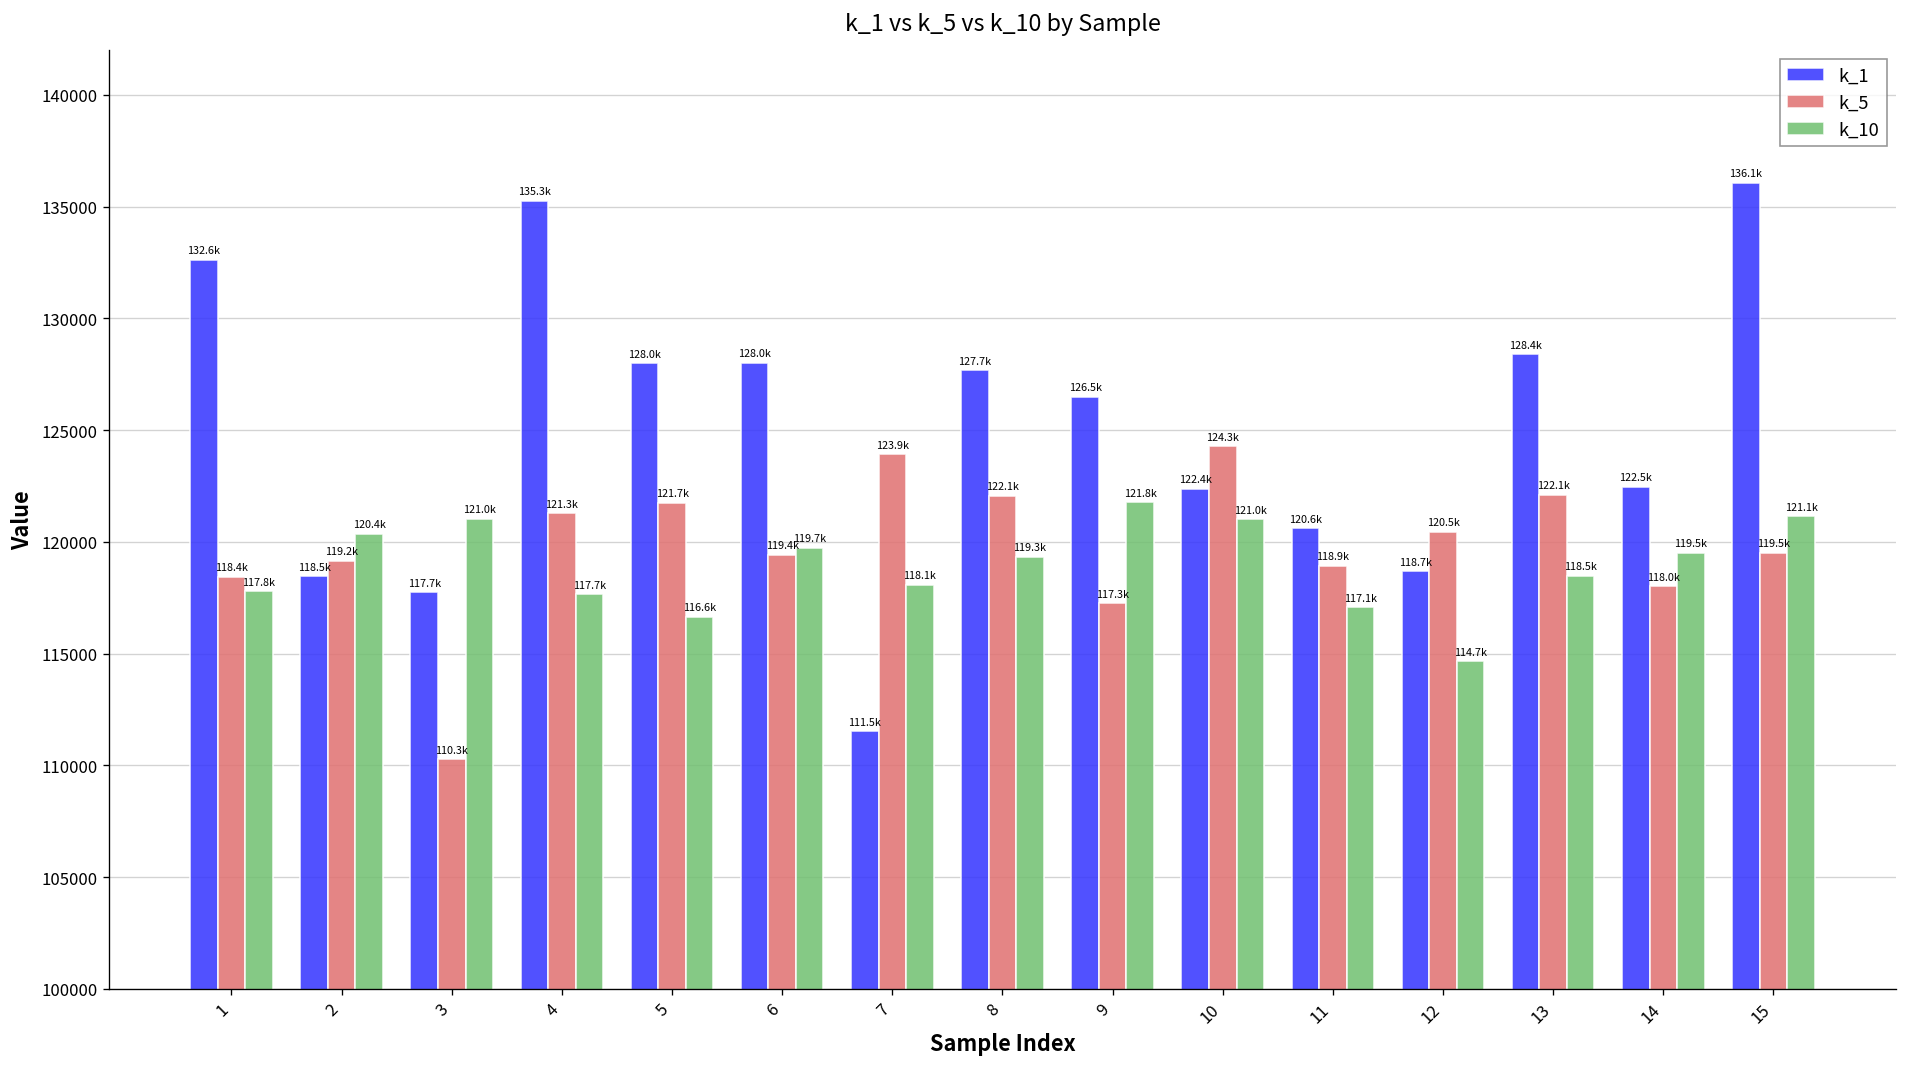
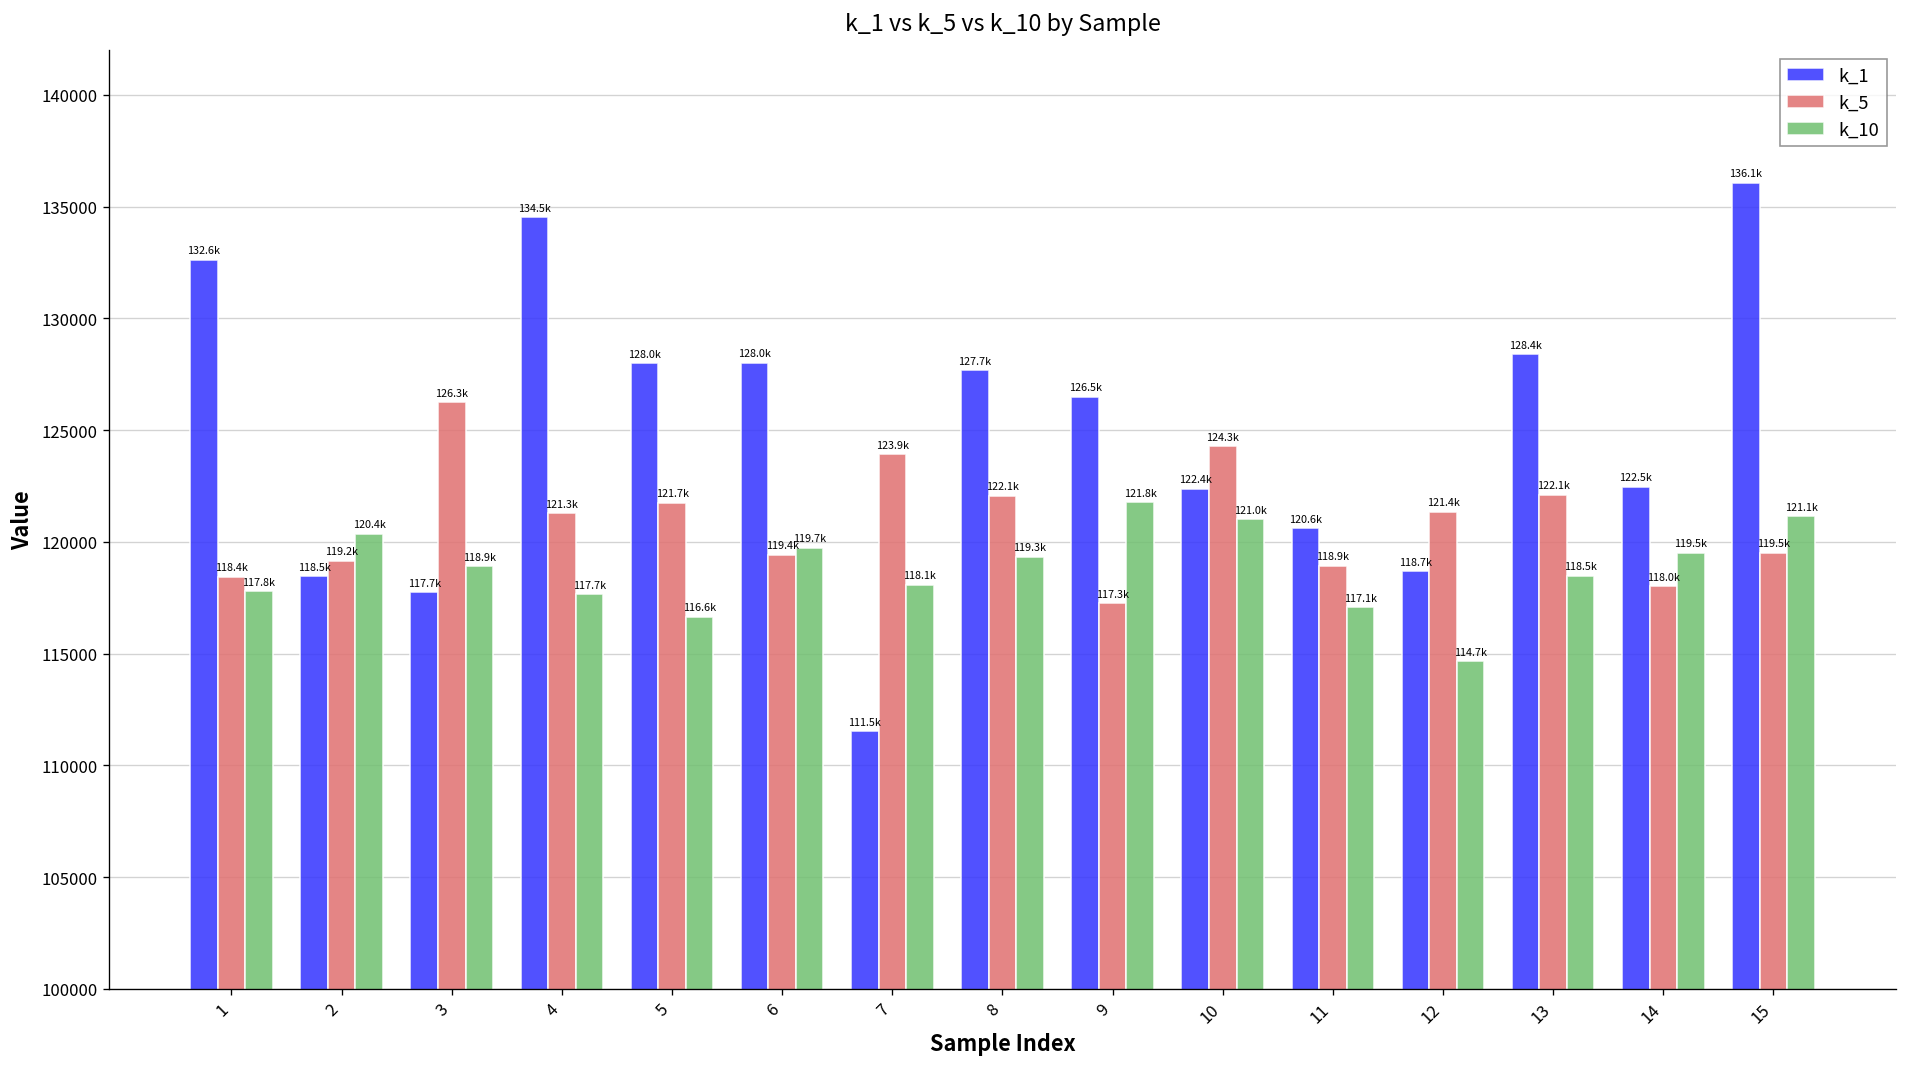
k_5, 3: 110.3k -> 126.3k
k_10, 3: 121.0k -> 118.9k
k_1, 4: 135.3k -> 134.5k
k_5, 12: 120.5k -> 121.4k
